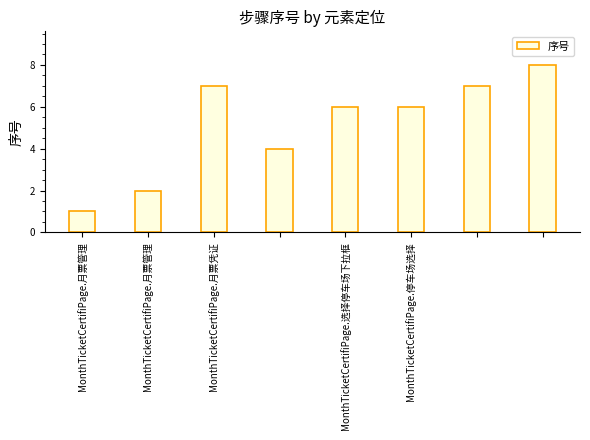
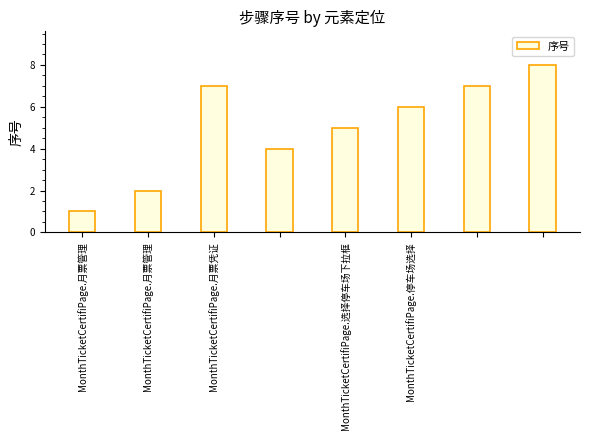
MonthTicketCertifiPage.选择停车场下拉框: 6 -> 5
